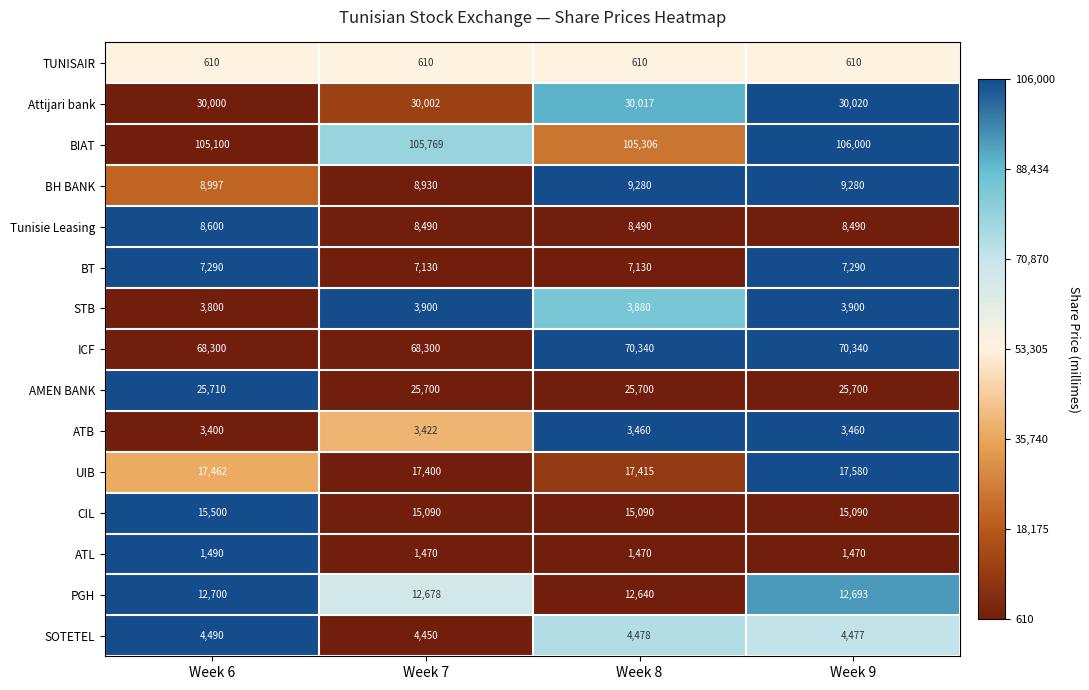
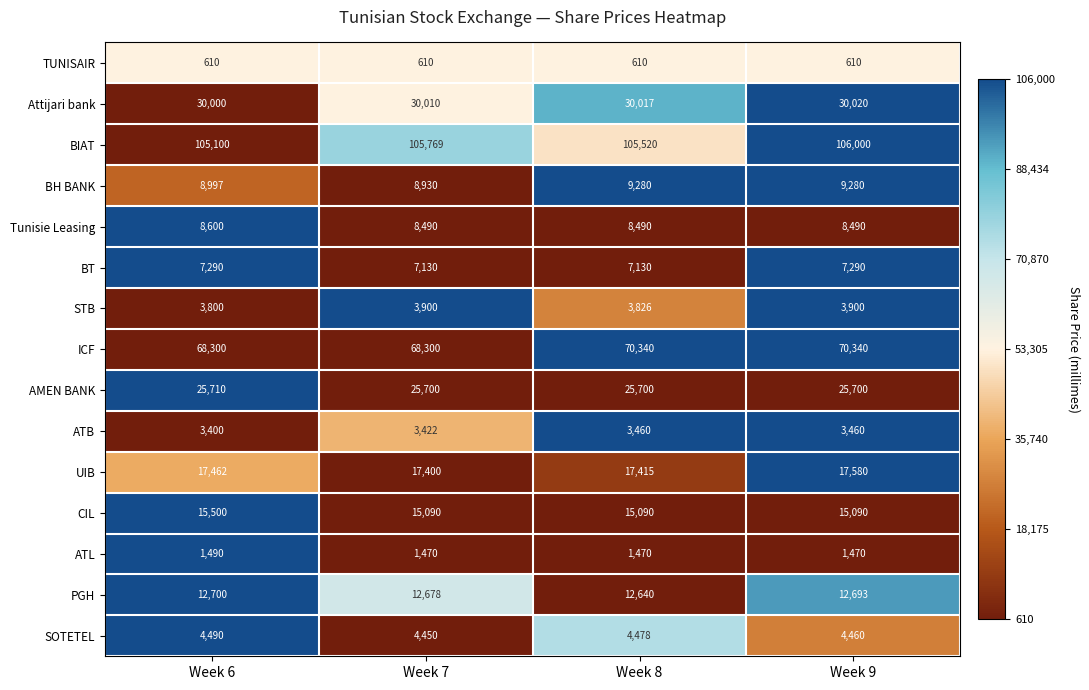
Attijari bank, Week 7: 30,002 -> 30,010
BIAT, Week 8: 105,306 -> 105,520
STB, Week 8: 3,880 -> 3,826
SOTETEL, Week 9: 4,477 -> 4,460
